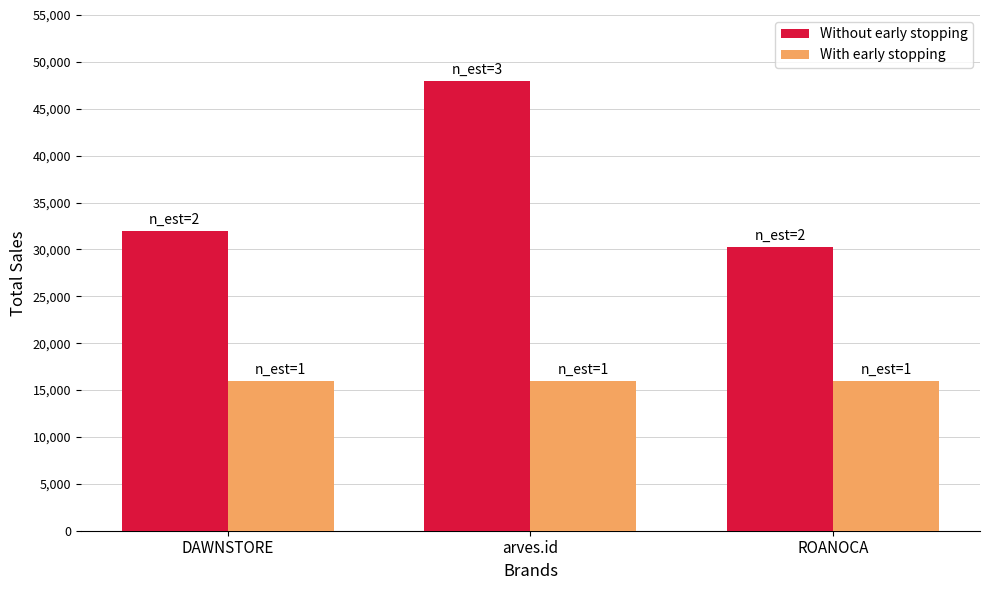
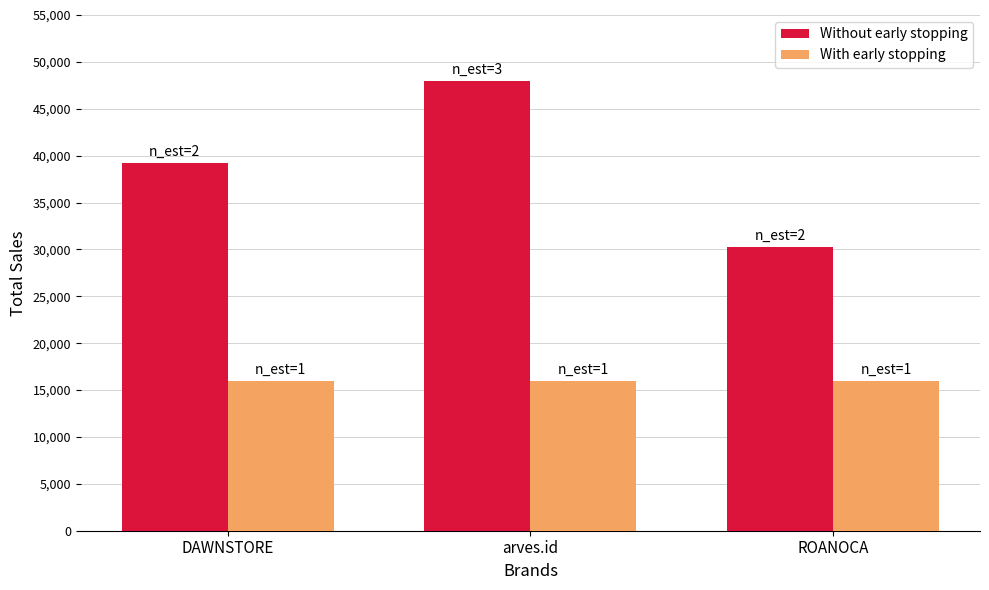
Without early stopping, DAWNSTORE: 32,000 -> 39,000
